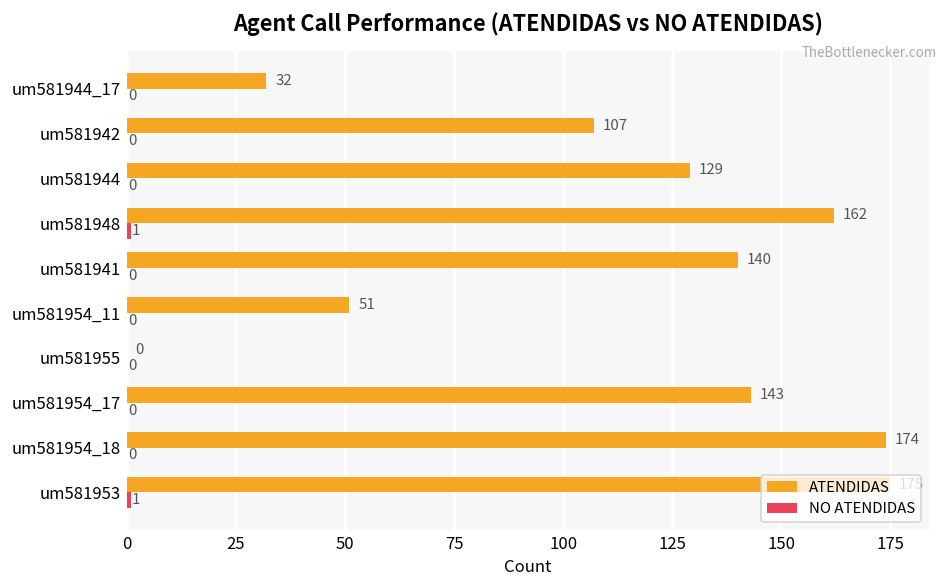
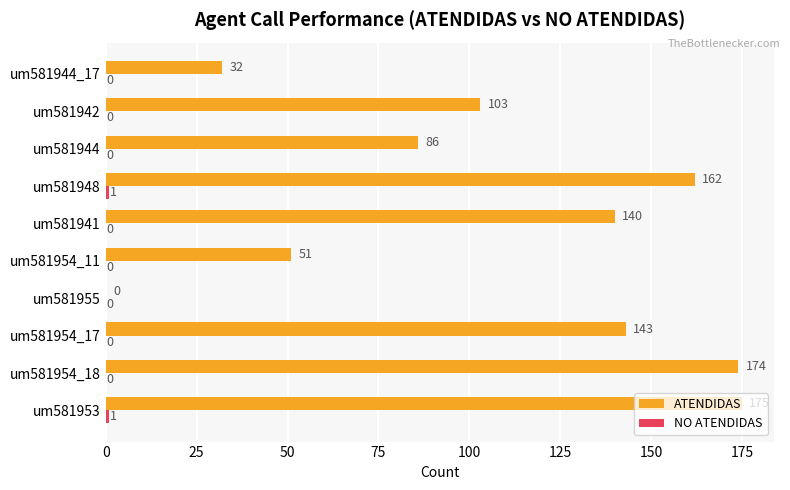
ATENDIDAS, um581942: 107 -> 103
ATENDIDAS, um581944: 129 -> 86
